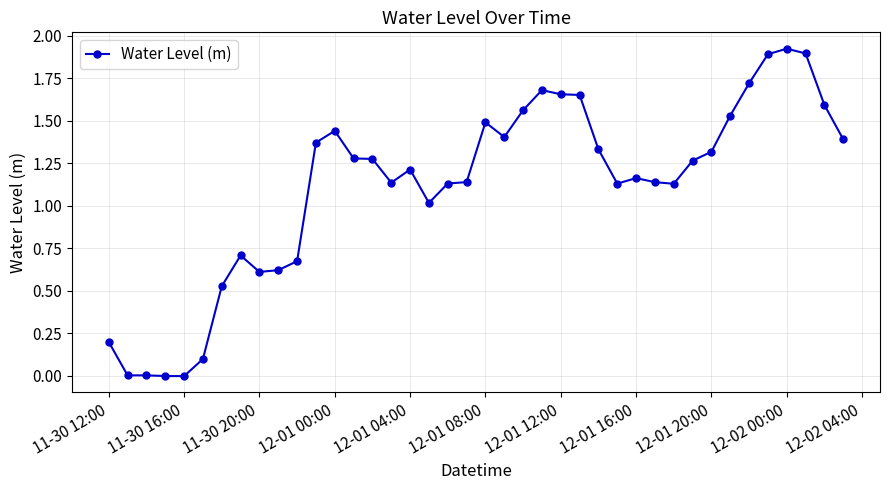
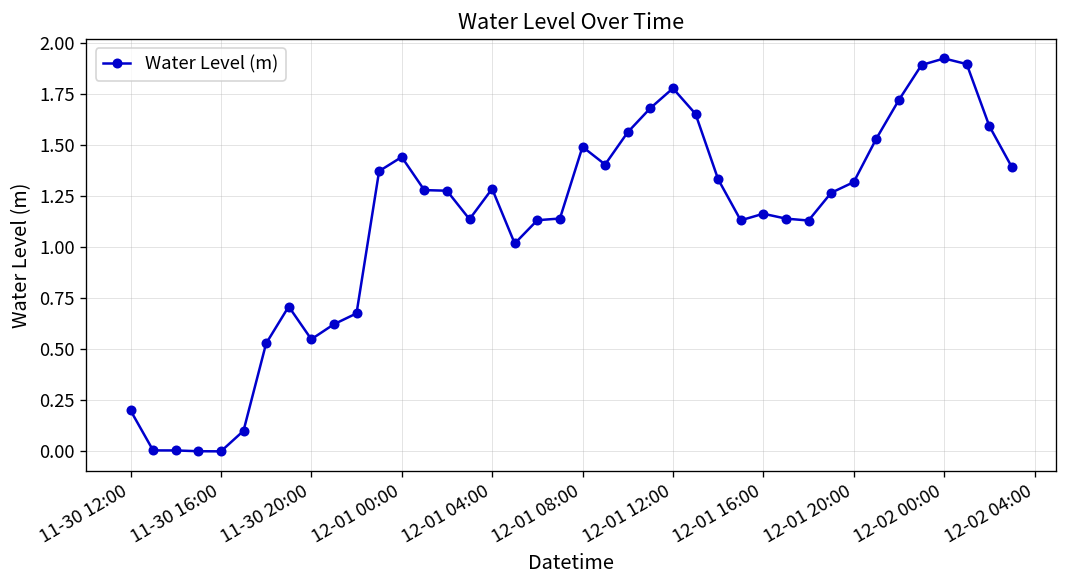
11-30 20:00: 0.61 -> 0.55
12-01 04:00: 1.21 -> 1.28
12-01 12:00: 1.66 -> 1.78
